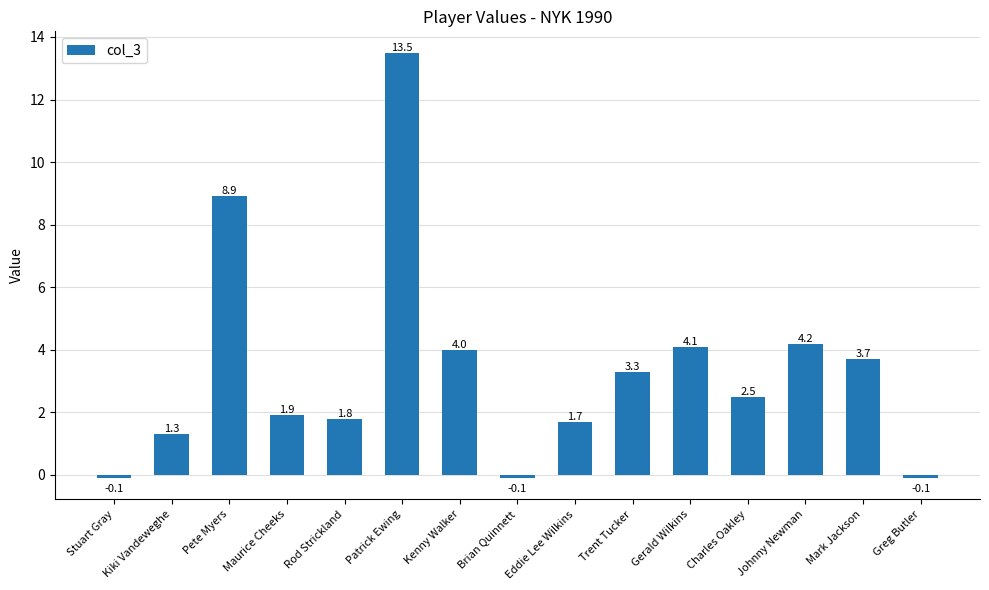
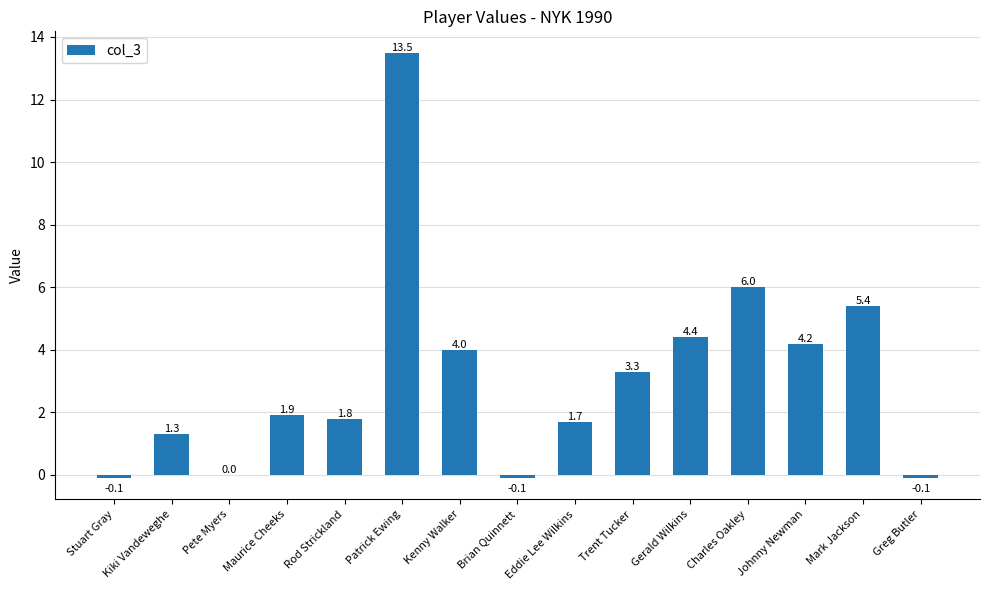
Pete Myers: 8.9 -> 0.0
Gerald Wilkins: 4.1 -> 4.4
Charles Oakley: 2.5 -> 6.0
Mark Jackson: 3.7 -> 5.4
